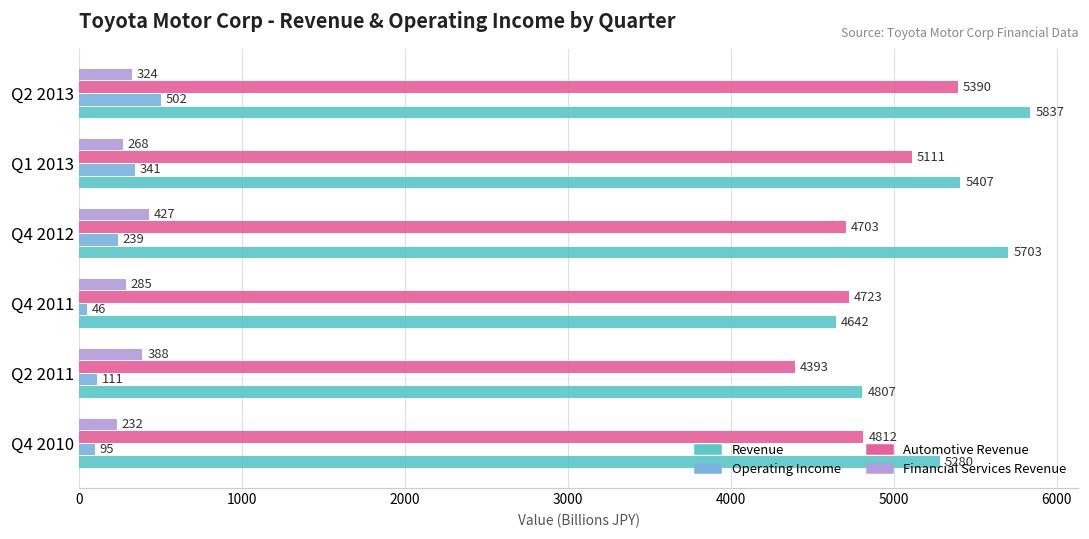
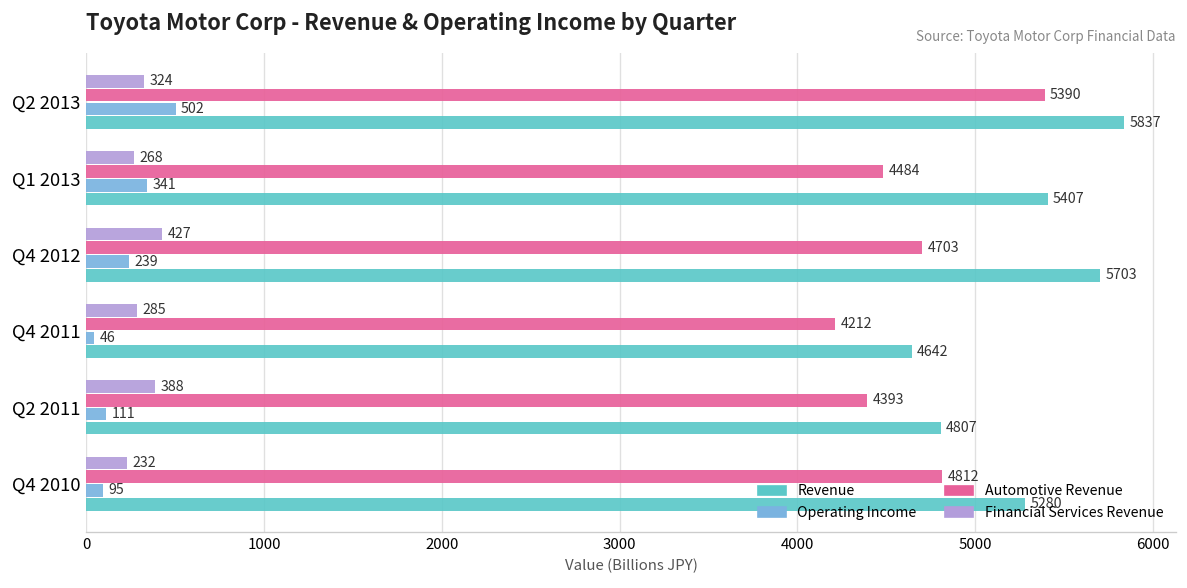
Automotive Revenue, Q1 2013: 5111 -> 4484
Automotive Revenue, Q4 2011: 4723 -> 4212
